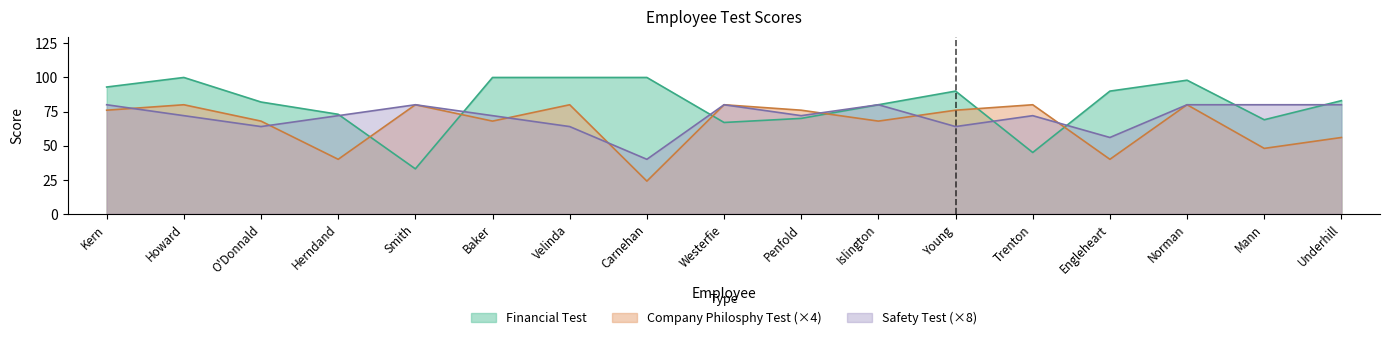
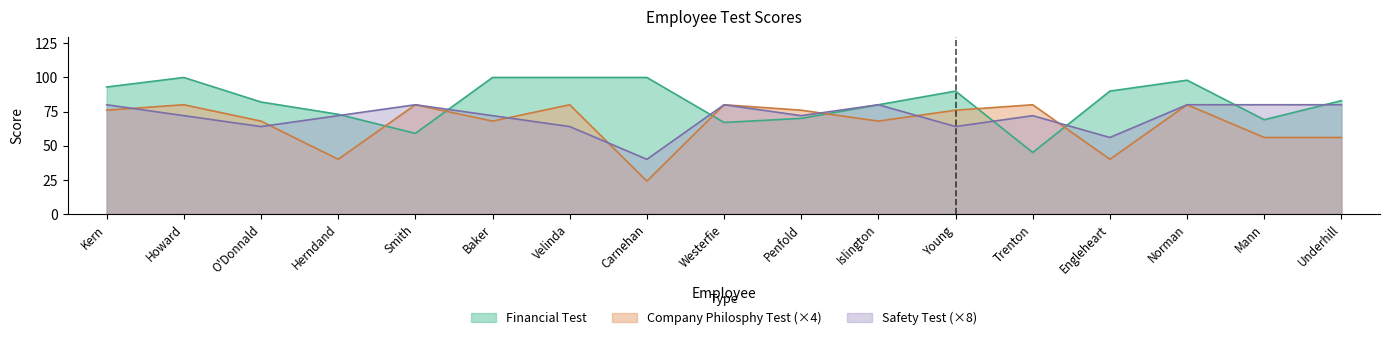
Financial Test, Smith: 33 -> 59
Company Philosphy Test (×4), Mann: 48 -> 56
